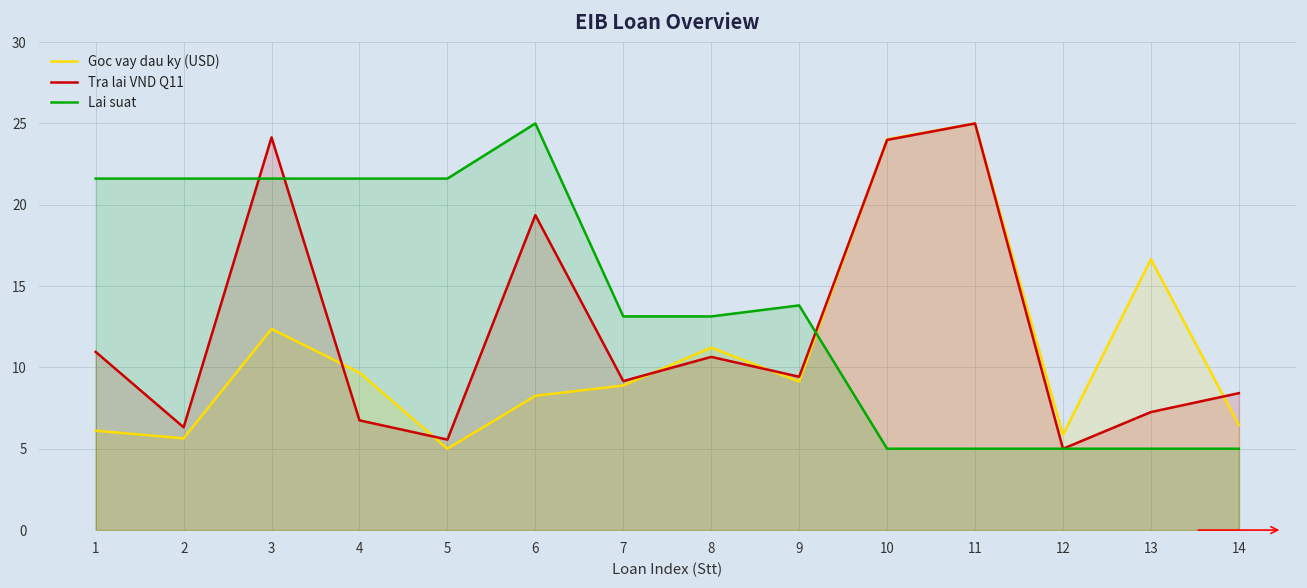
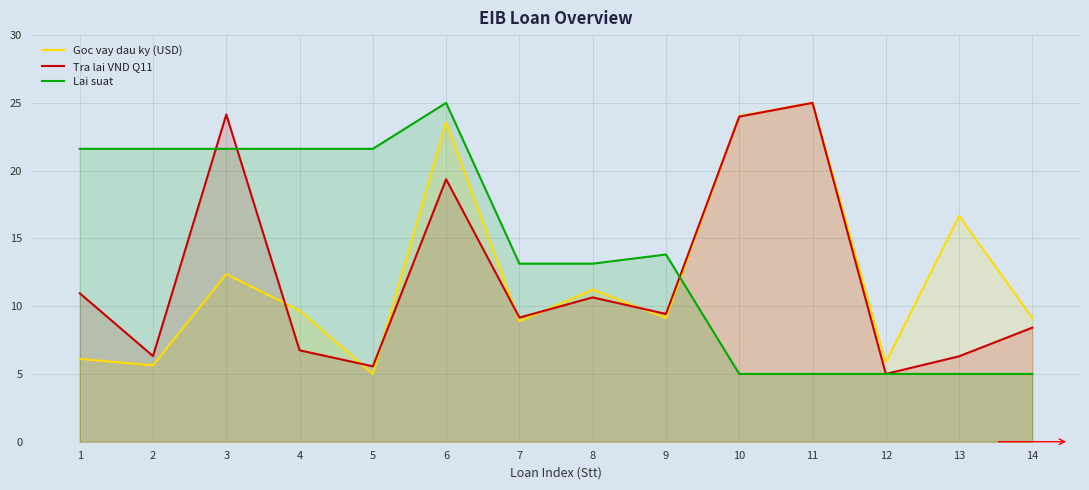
Goc vay dau ky (USD), 6: 8.3 -> 23.6
Tra lai VND Q11, 13: 7.3 -> 6.3
Goc vay dau ky (USD), 14: 6.5 -> 9.1
